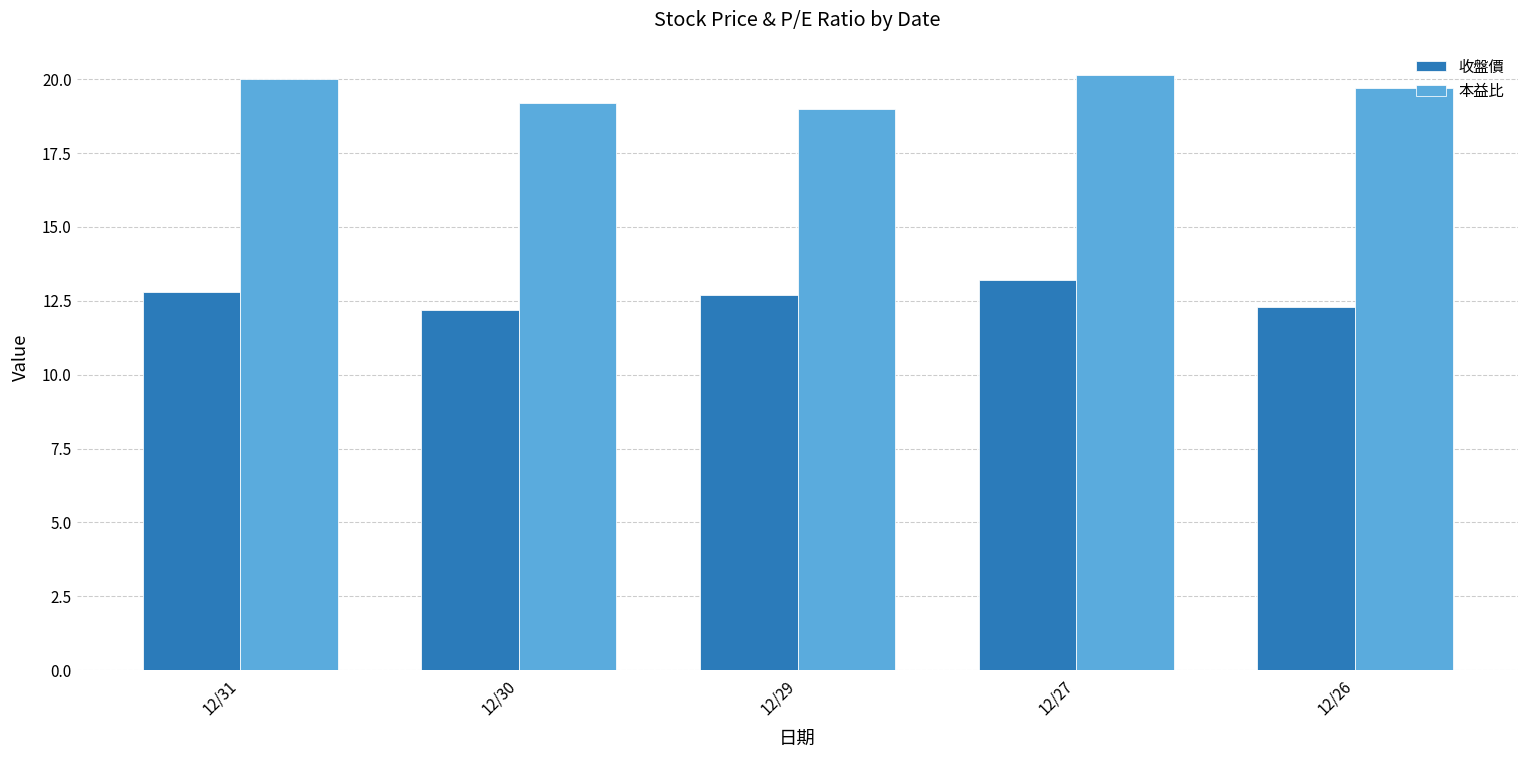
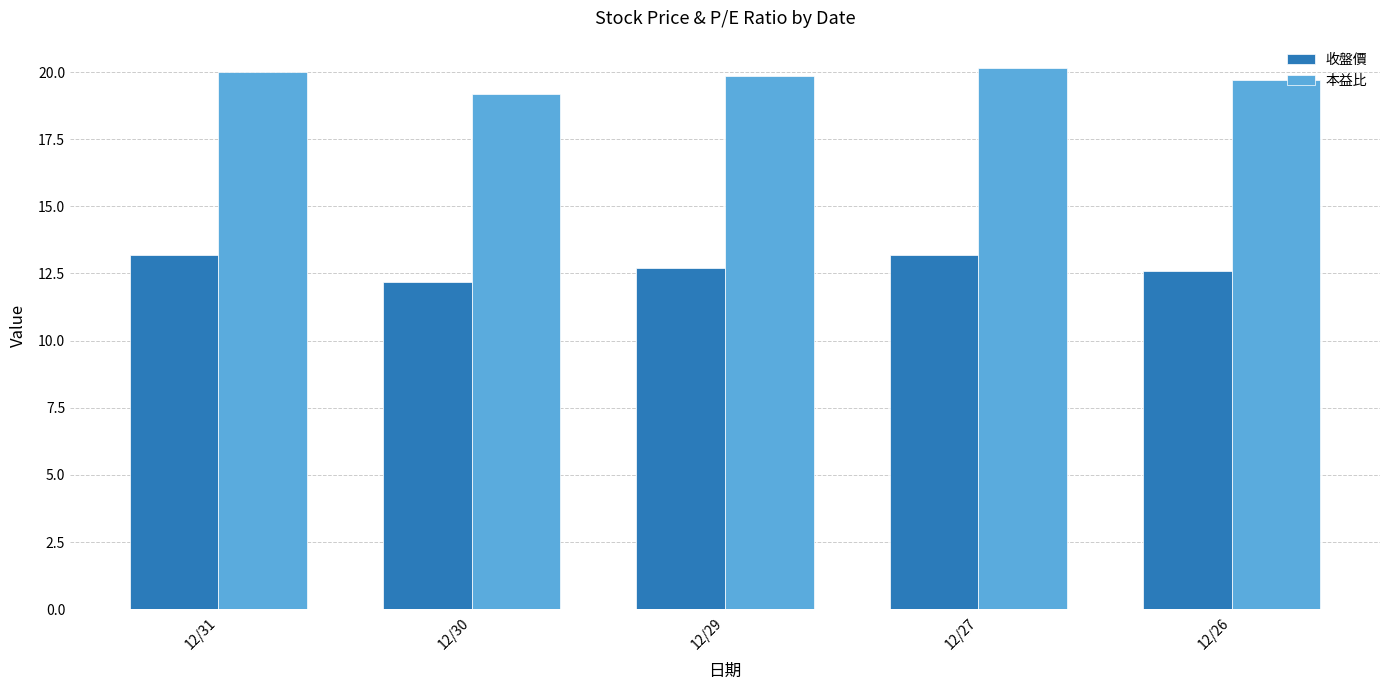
收盤價, 12/31: 12.8 -> 13.2
本益比, 12/29: 19.0 -> 19.8
收盤價, 12/26: 12.3 -> 12.6
